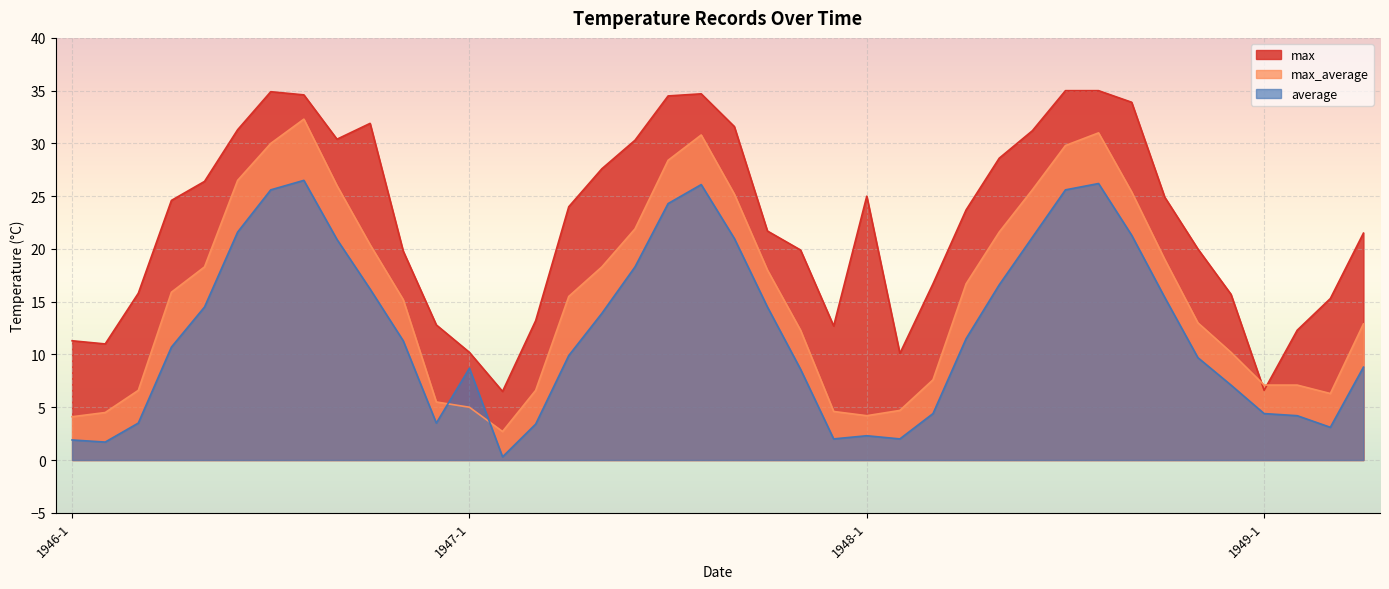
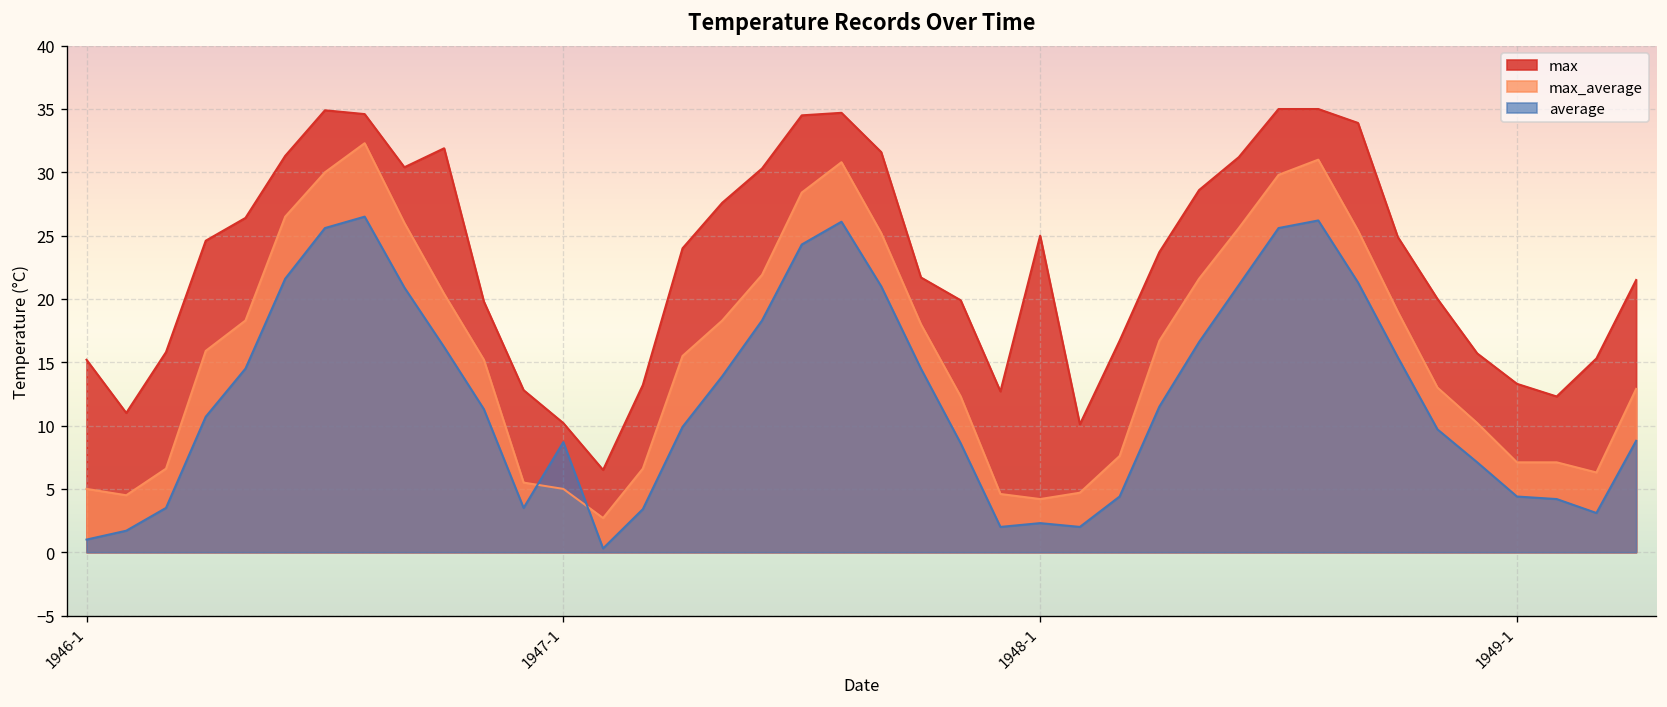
max, 1946-1: 11.3 -> 15.2
max_average, 1946-1: 4.1 -> 5.0
average, 1946-1: 1.9 -> 1.0
max, 1949-1: 6.6 -> 13.3
